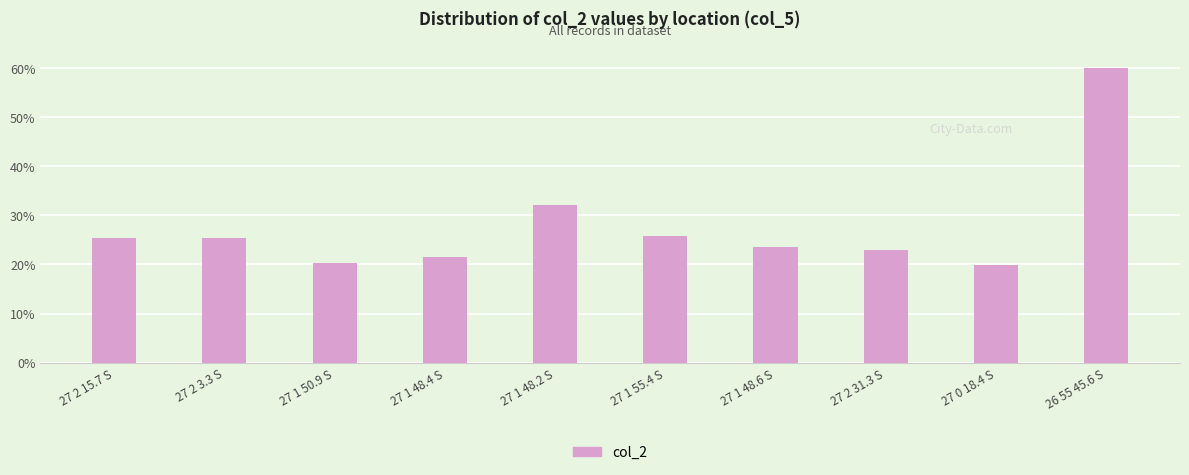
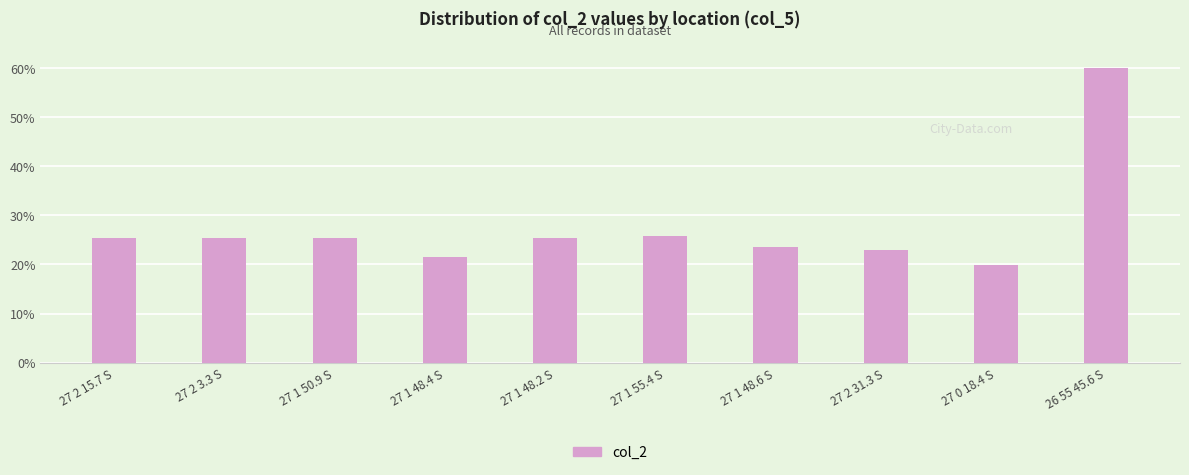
27 1 50.9 S: 20% -> 25%
27 1 48.2 S: 32% -> 25%
